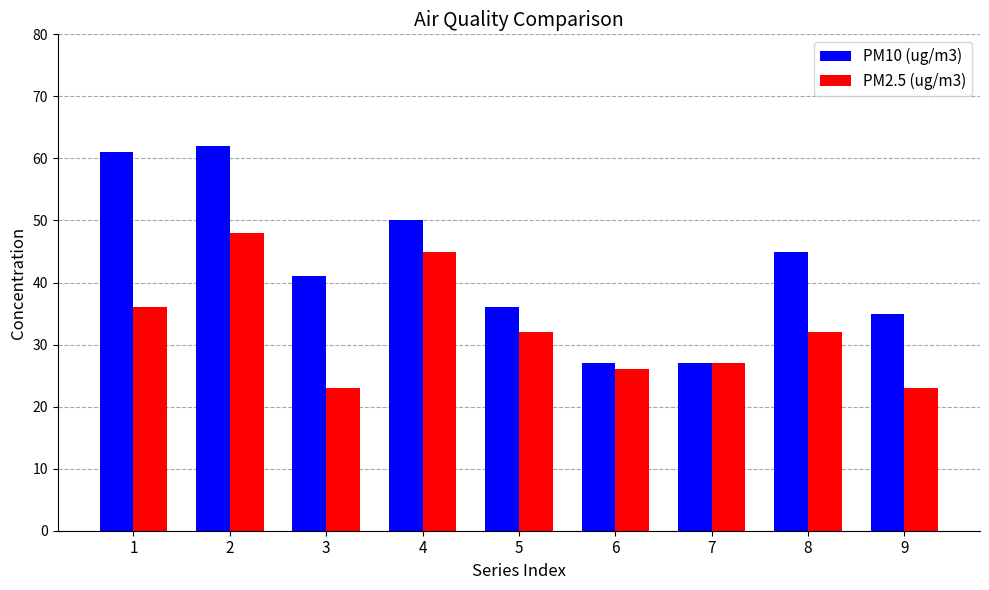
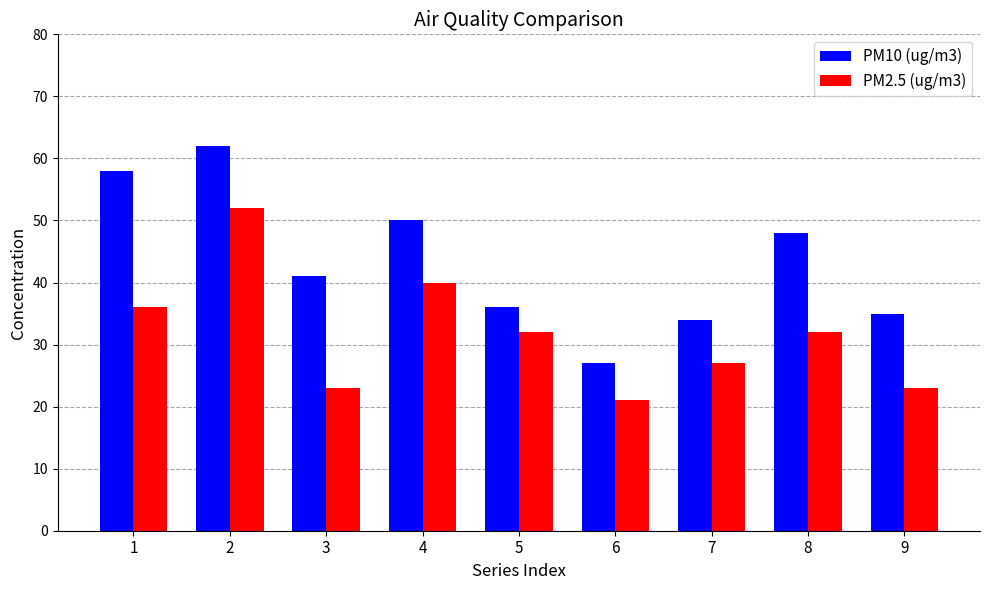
PM10 (ug/m3), 1: 61 -> 58
PM2.5 (ug/m3), 2: 48 -> 52
PM2.5 (ug/m3), 4: 45 -> 40
PM2.5 (ug/m3), 6: 26 -> 21
PM10 (ug/m3), 7: 27 -> 34
PM10 (ug/m3), 8: 45 -> 48
